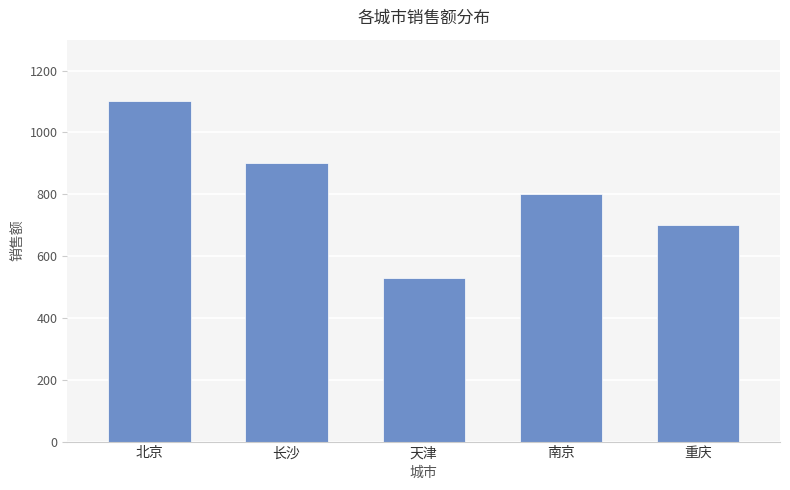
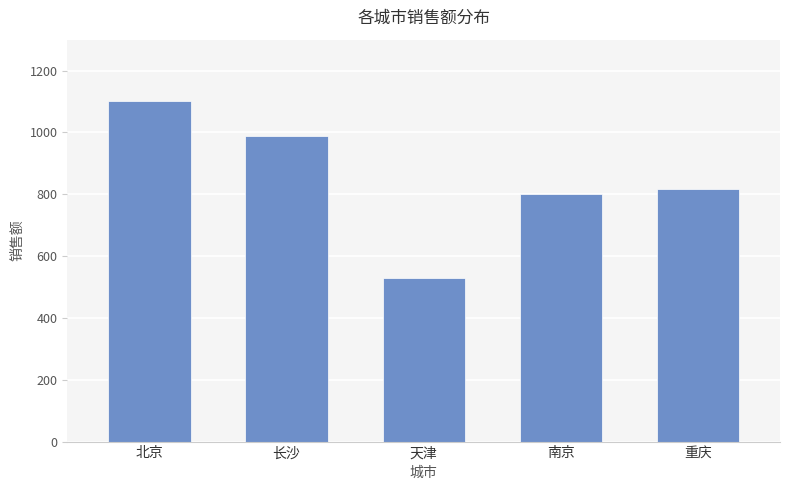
长沙: 900 -> 990
重庆: 700 -> 820
